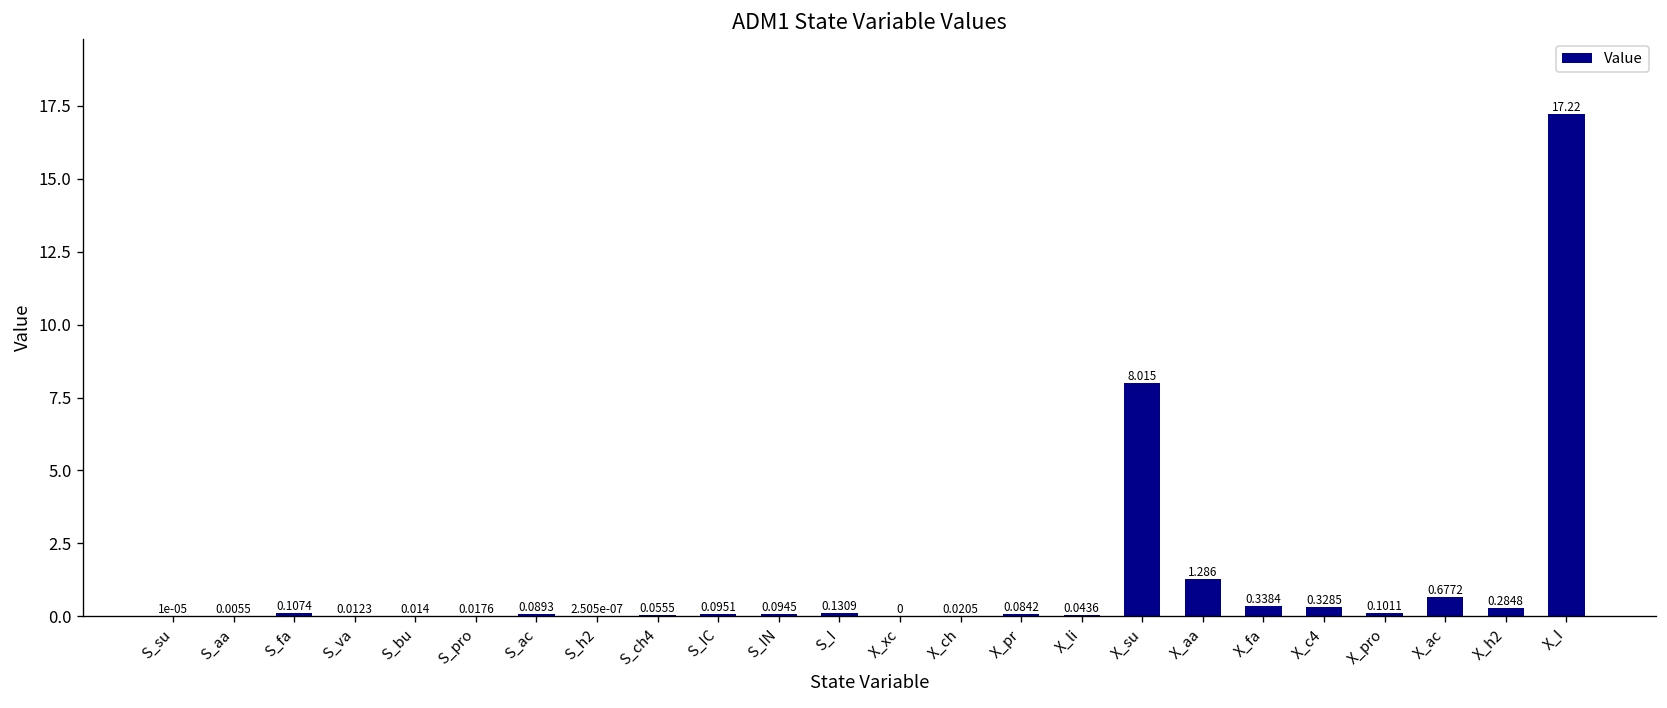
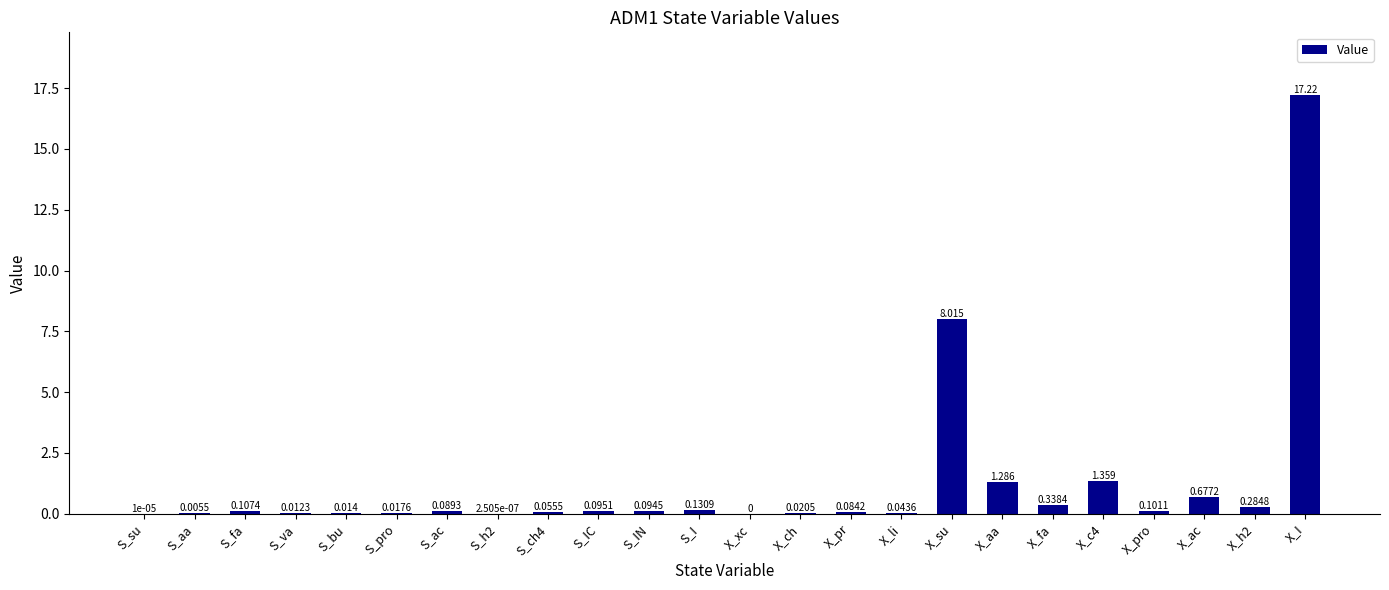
X_c4: 0.3285 -> 1.359
